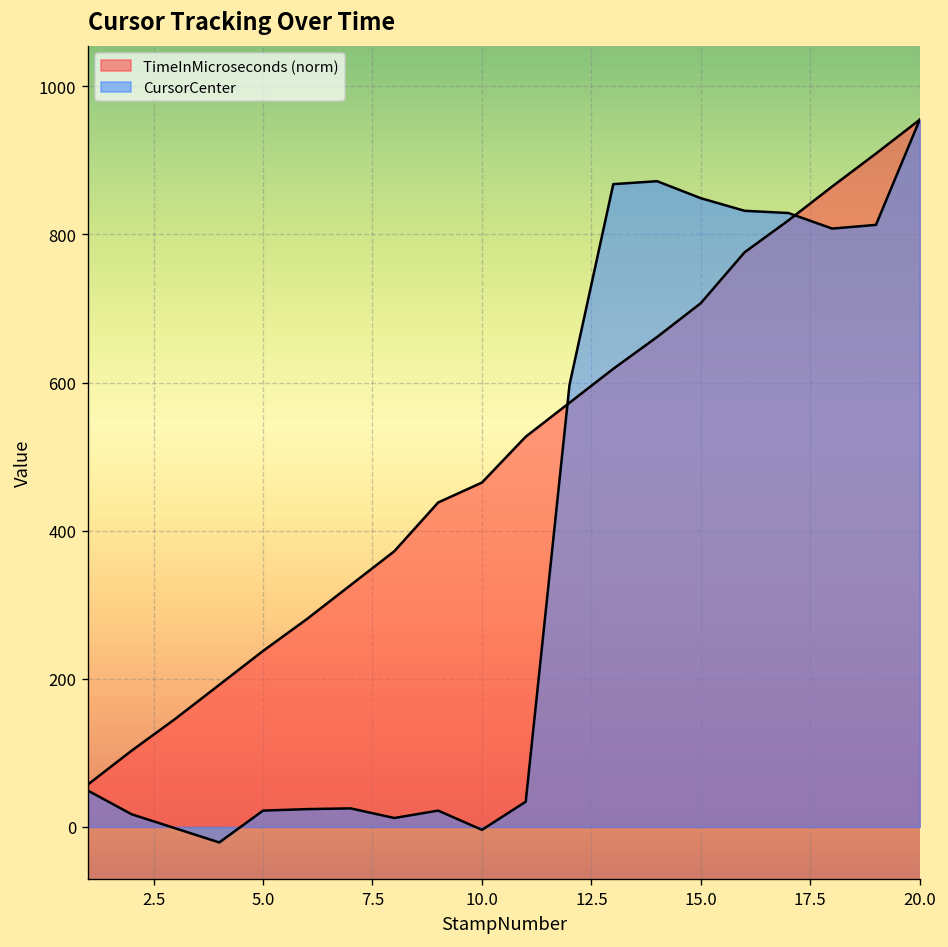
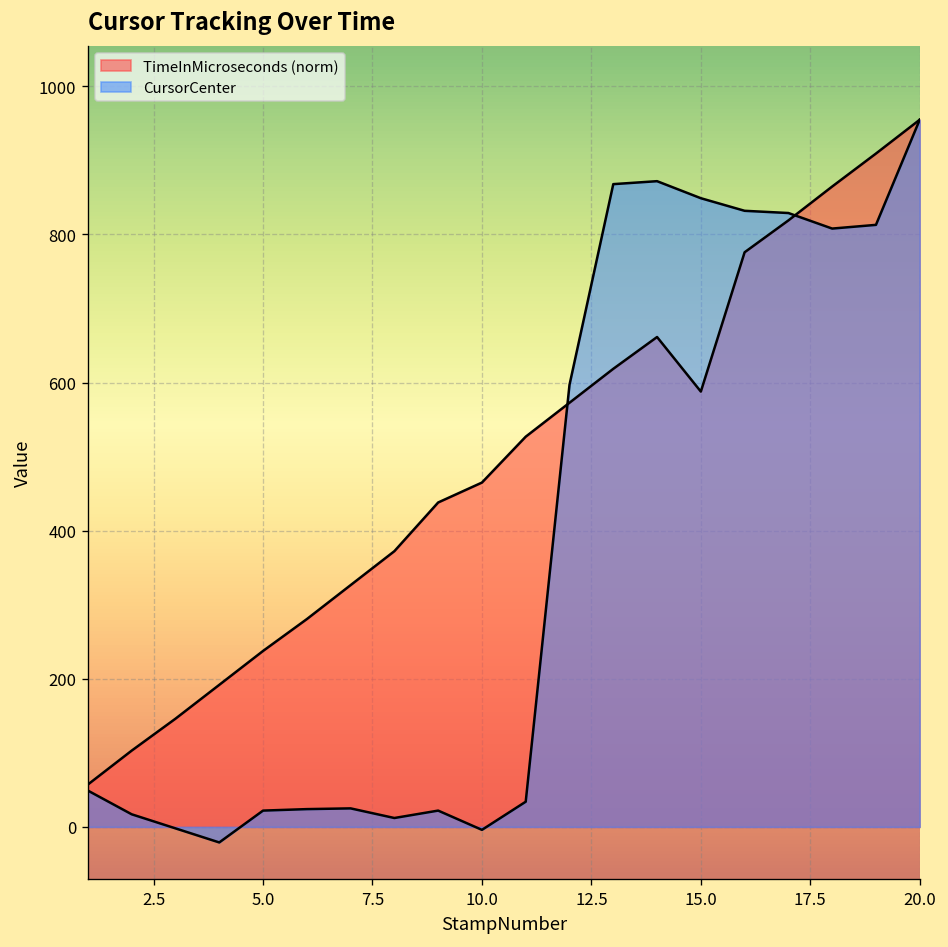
TimeInMicroseconds (norm), 15.0: 710 -> 590
